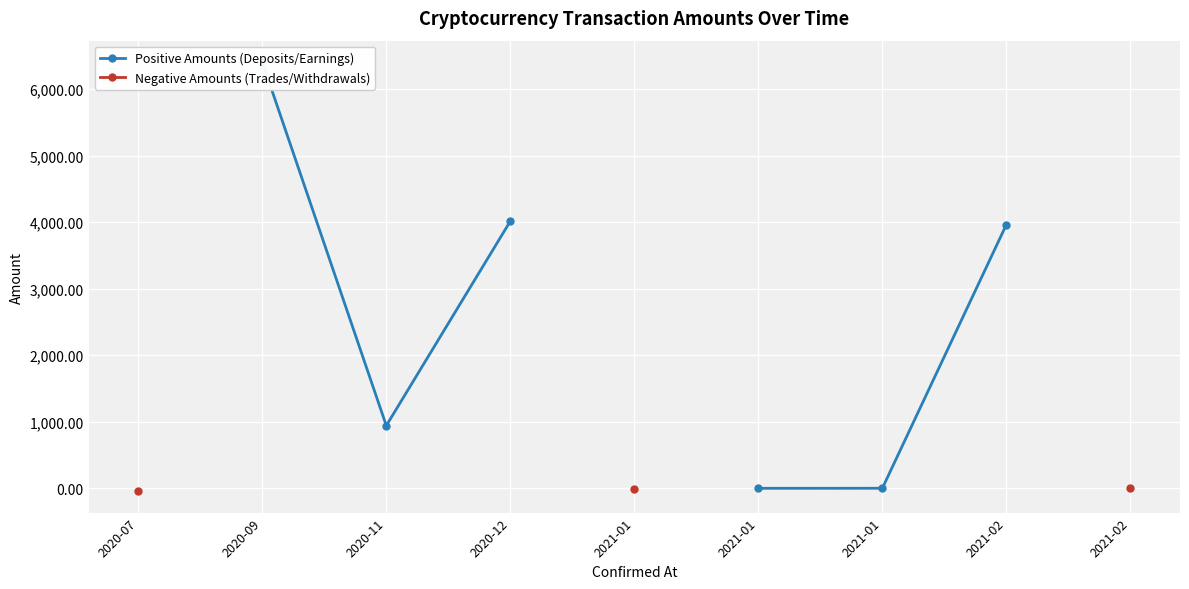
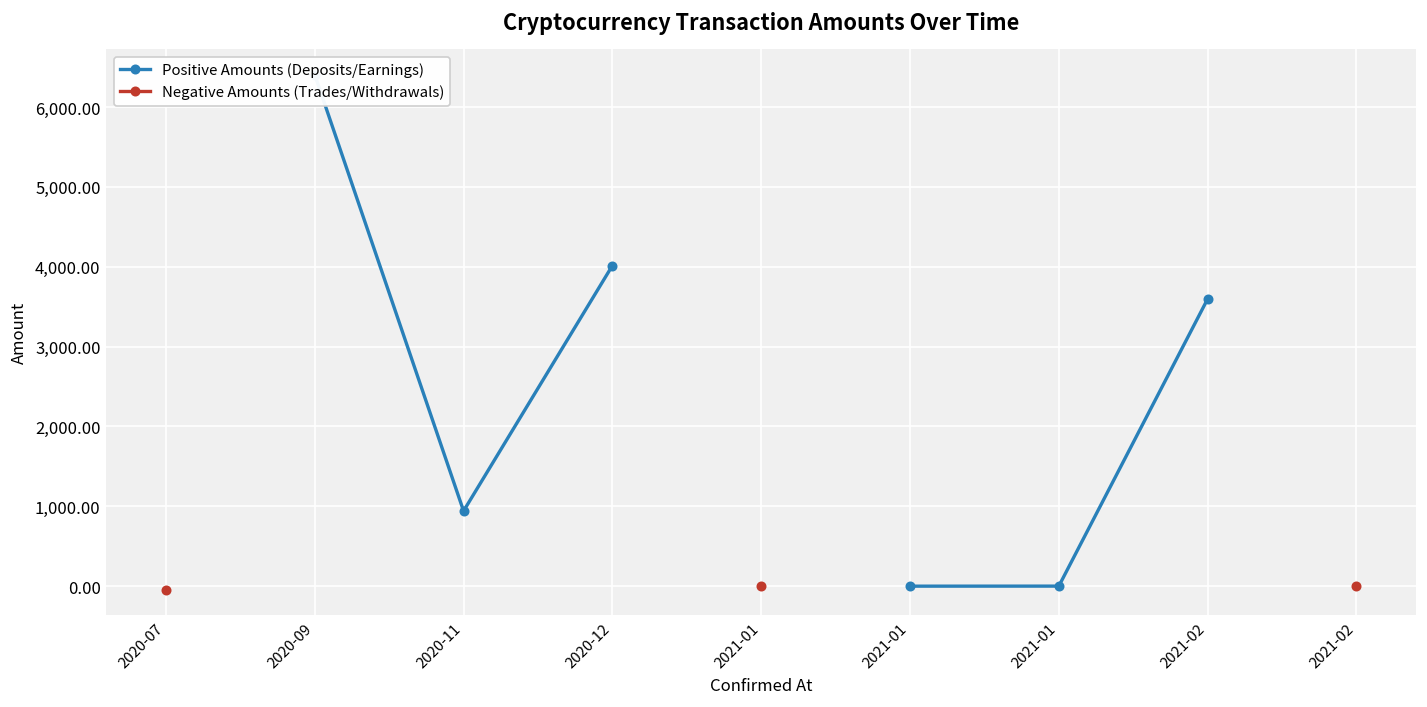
Positive Amounts (Deposits/Earnings), 2021-02: 4,000 -> 3,600
